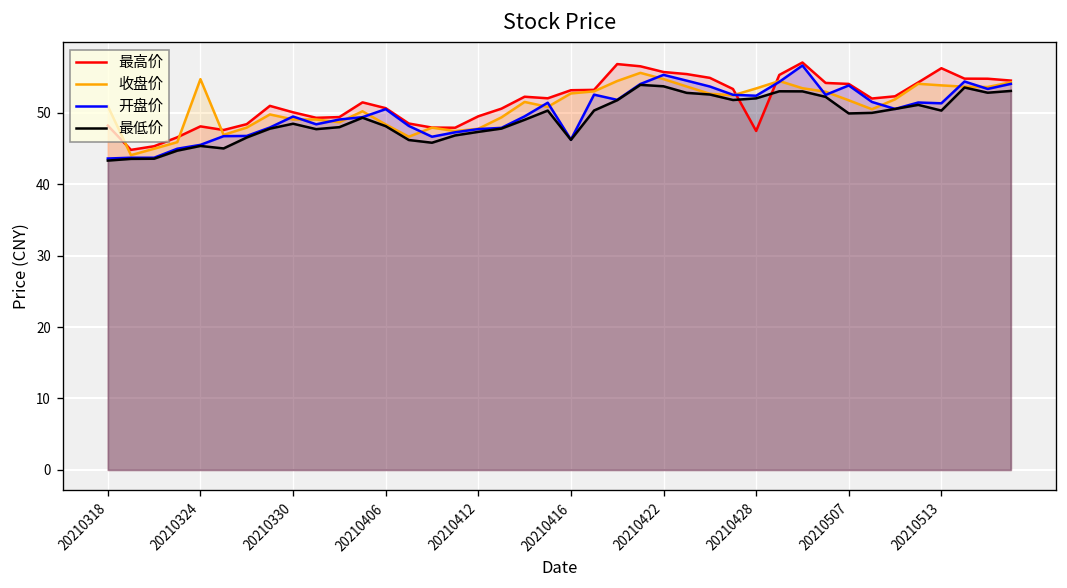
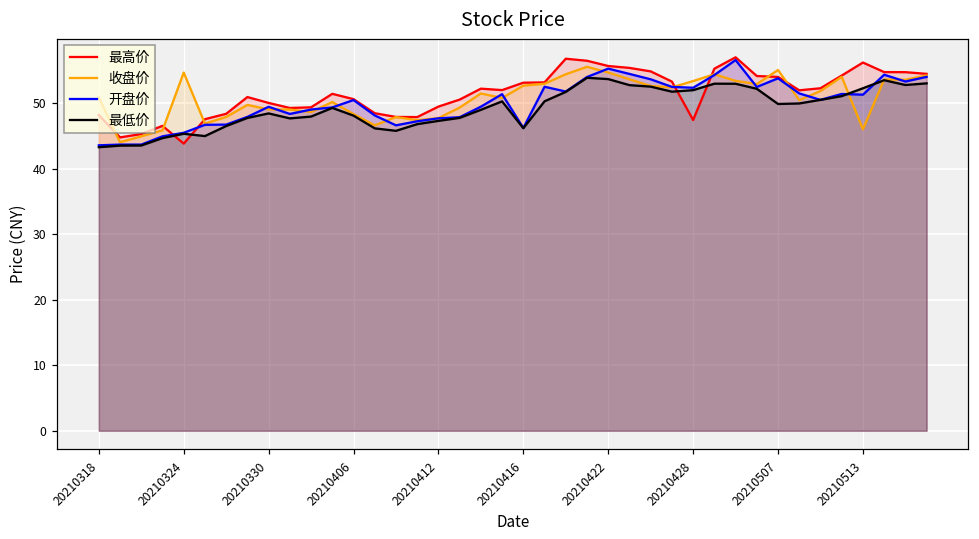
最高价, 20210324: 48 -> 44
收盘价, 20210507: 52 -> 55
收盘价, 20210513: 54 -> 46
最低价, 20210513: 50 -> 52
